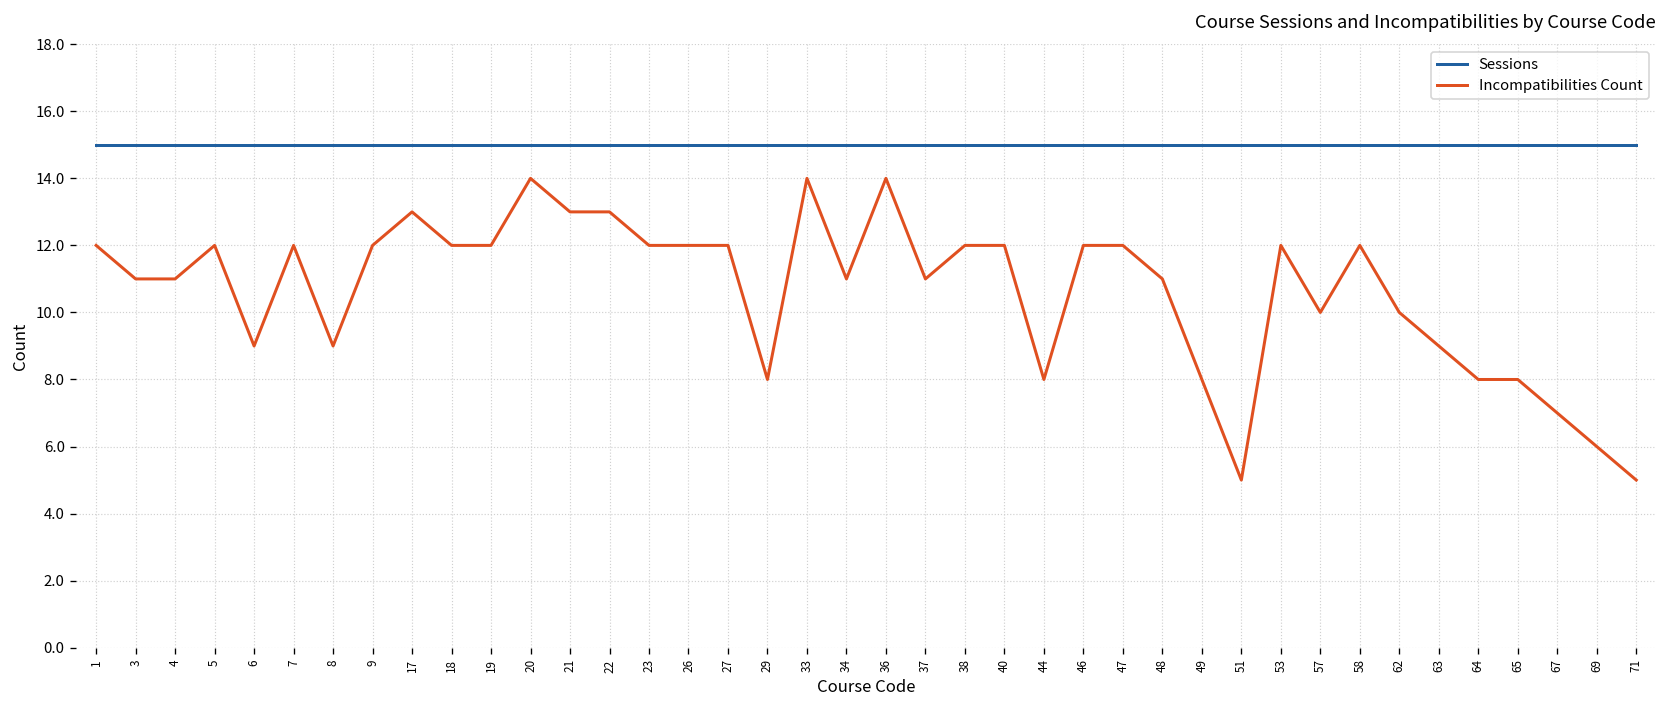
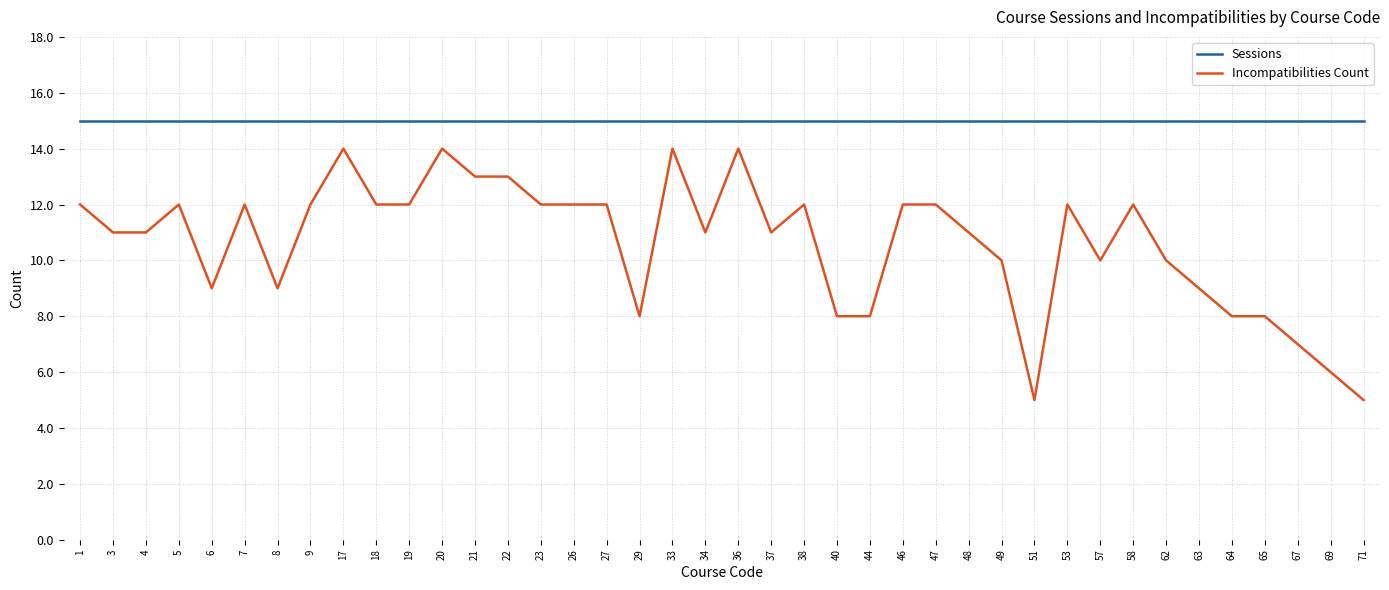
Incompatibilities Count, 17: 13 -> 14
Incompatibilities Count, 40: 12 -> 8
Incompatibilities Count, 49: 8 -> 10
